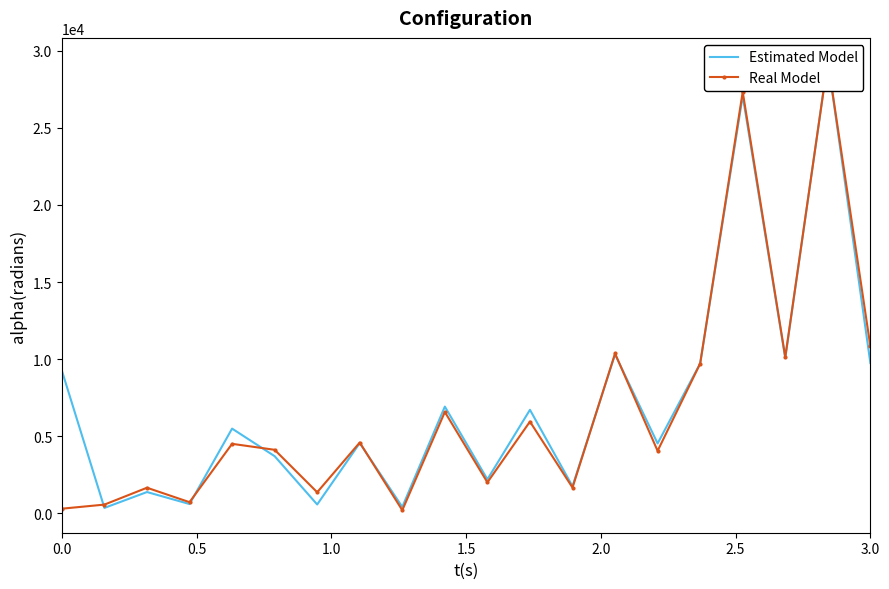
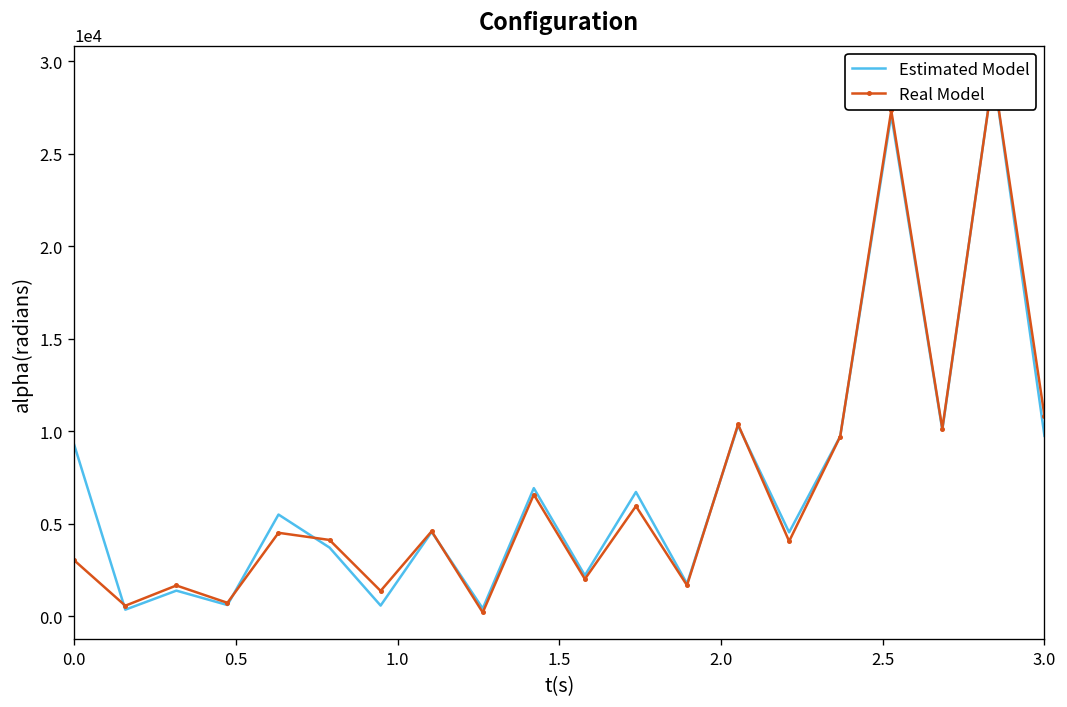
Real Model, 0.0: 300 -> 3000
